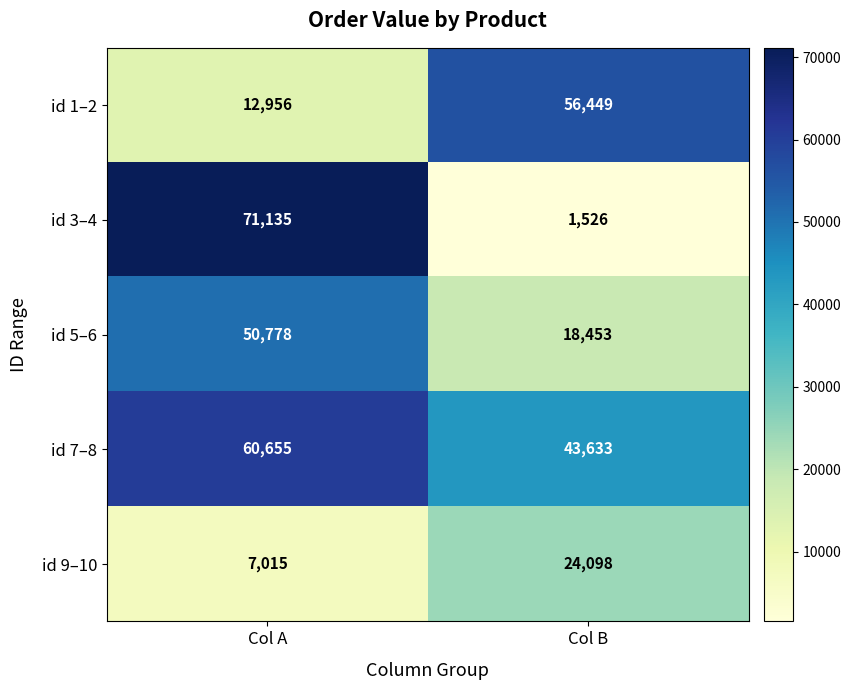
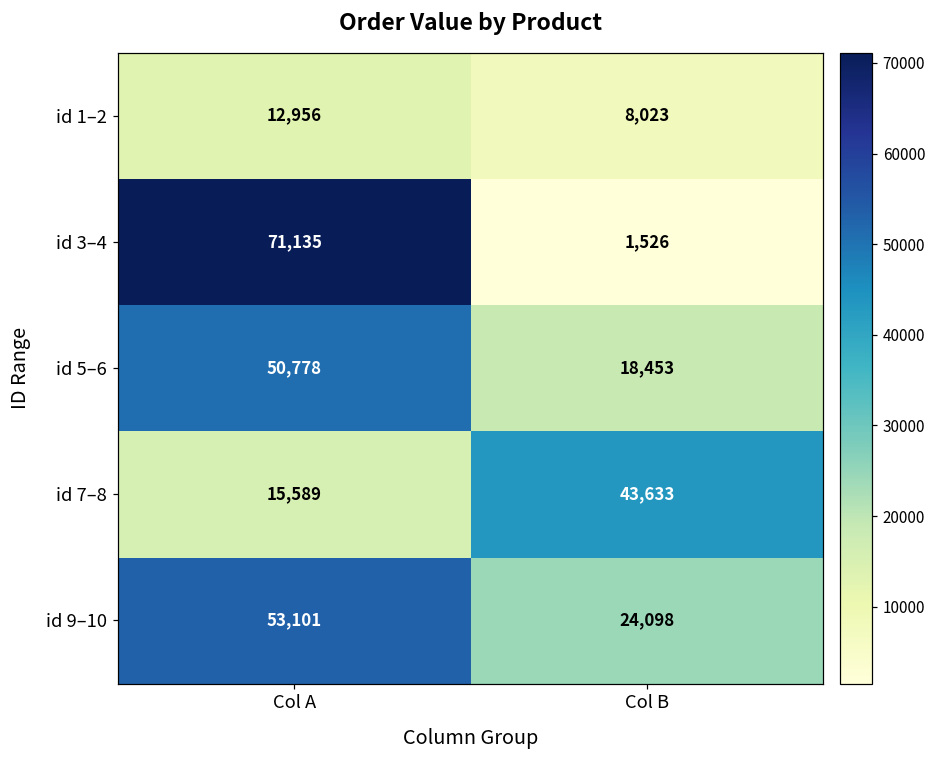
id 1–2, Col B: 56,449 -> 8,023
id 7–8, Col A: 60,655 -> 15,589
id 9–10, Col A: 7,015 -> 53,101
